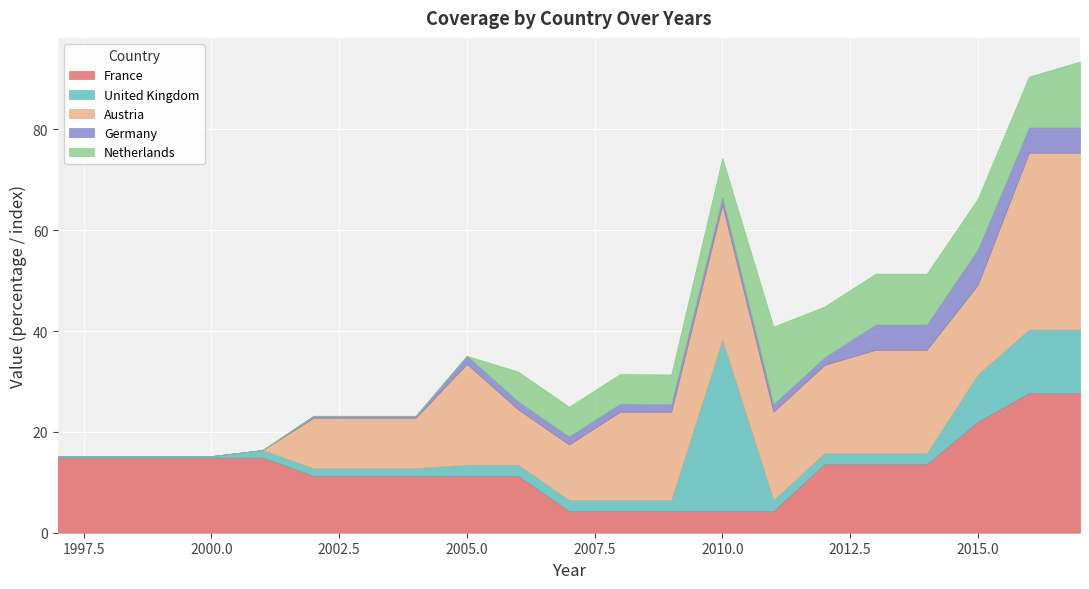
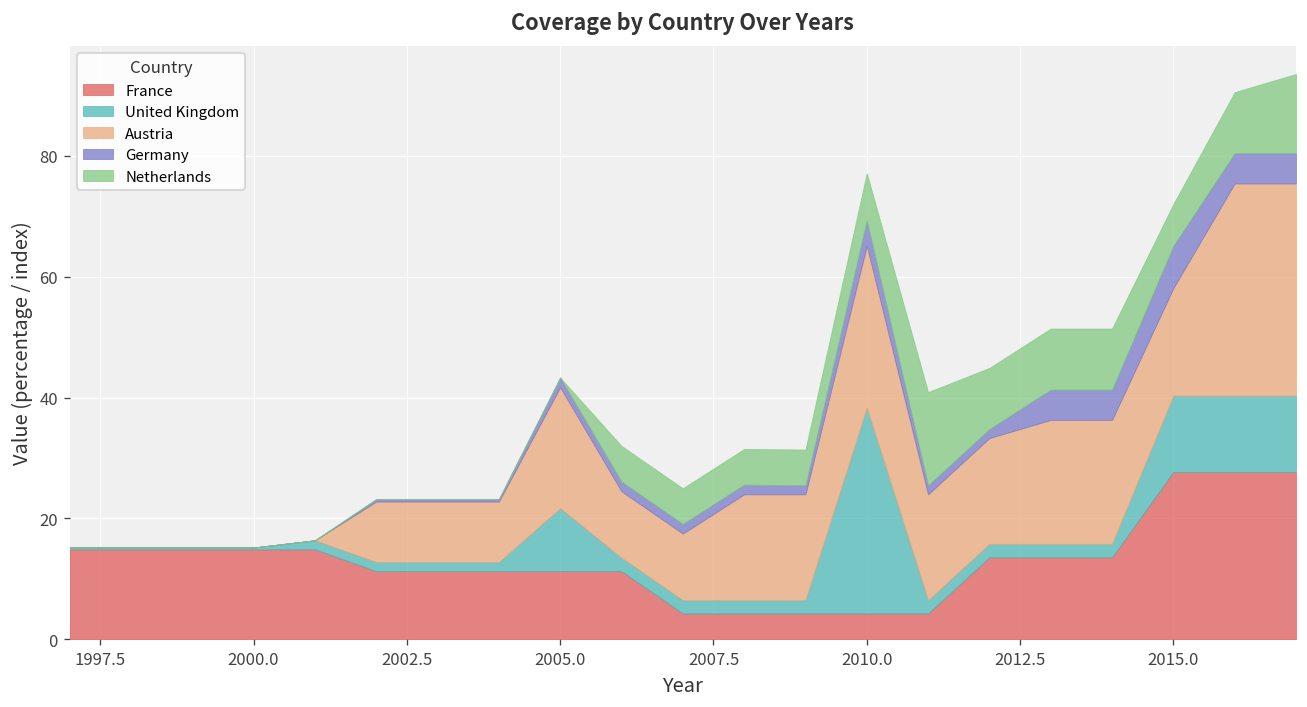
United Kingdom, 2005.0: 2 -> 10
Germany, 2010.0: 2 -> 4
France, 2015.0: 22 -> 28
United Kingdom, 2015.0: 9 -> 13
Netherlands, 2015.0: 10 -> 7
